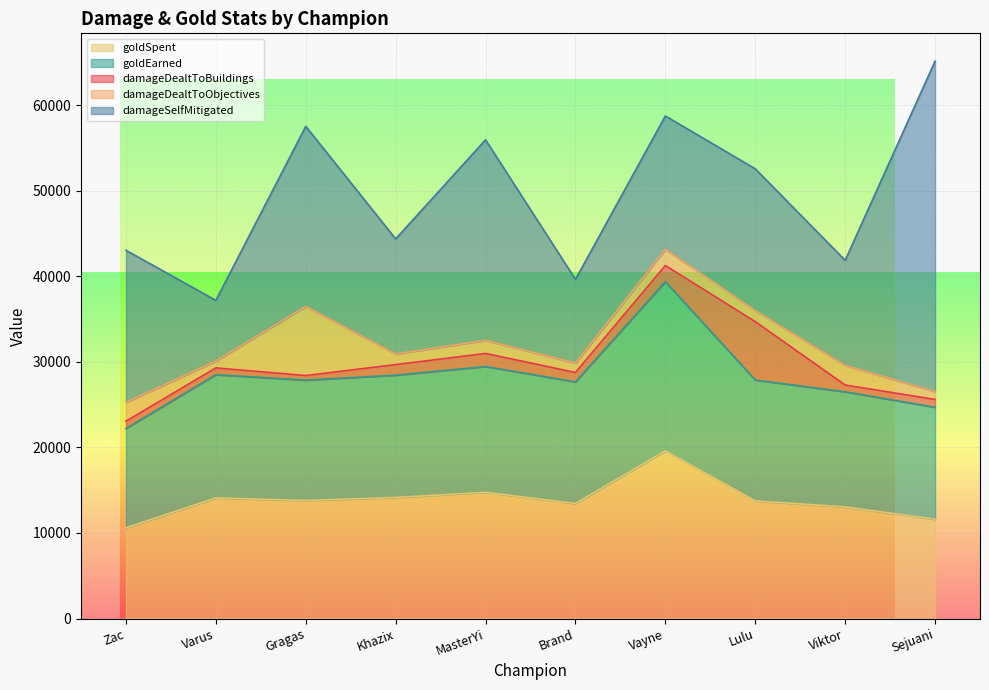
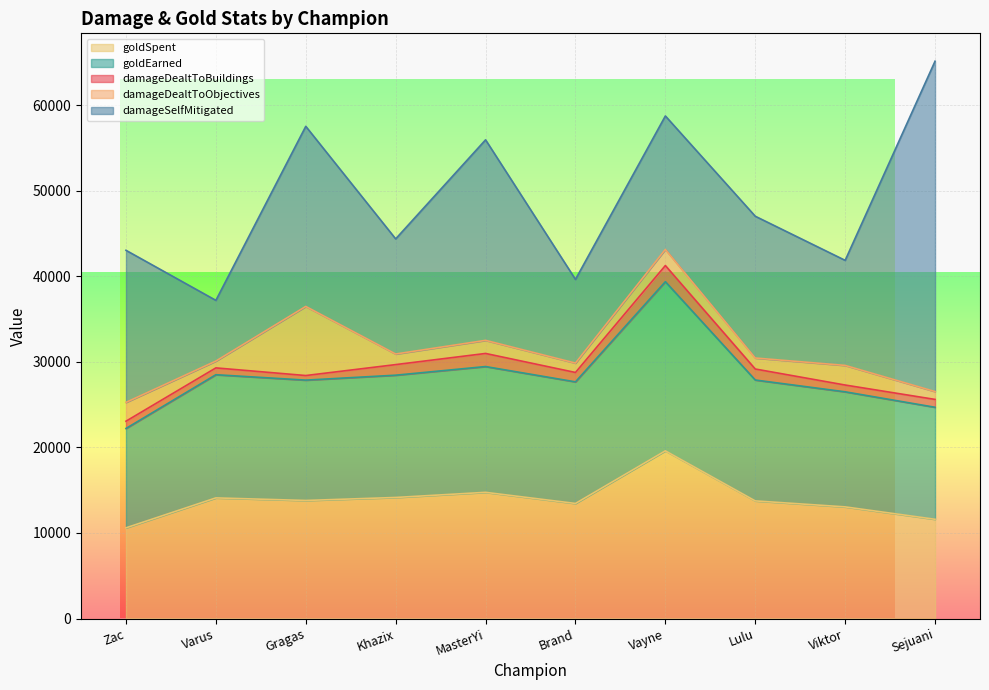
damageDealtToBuildings, Lulu: 7000 -> 1000
